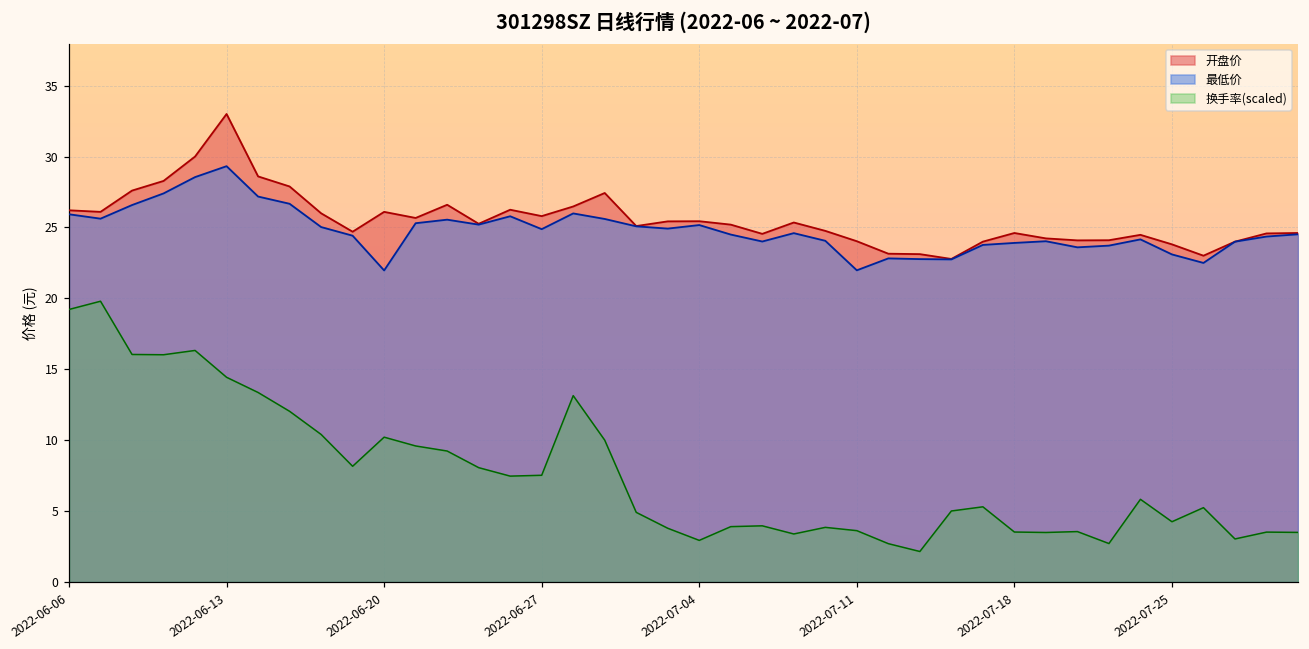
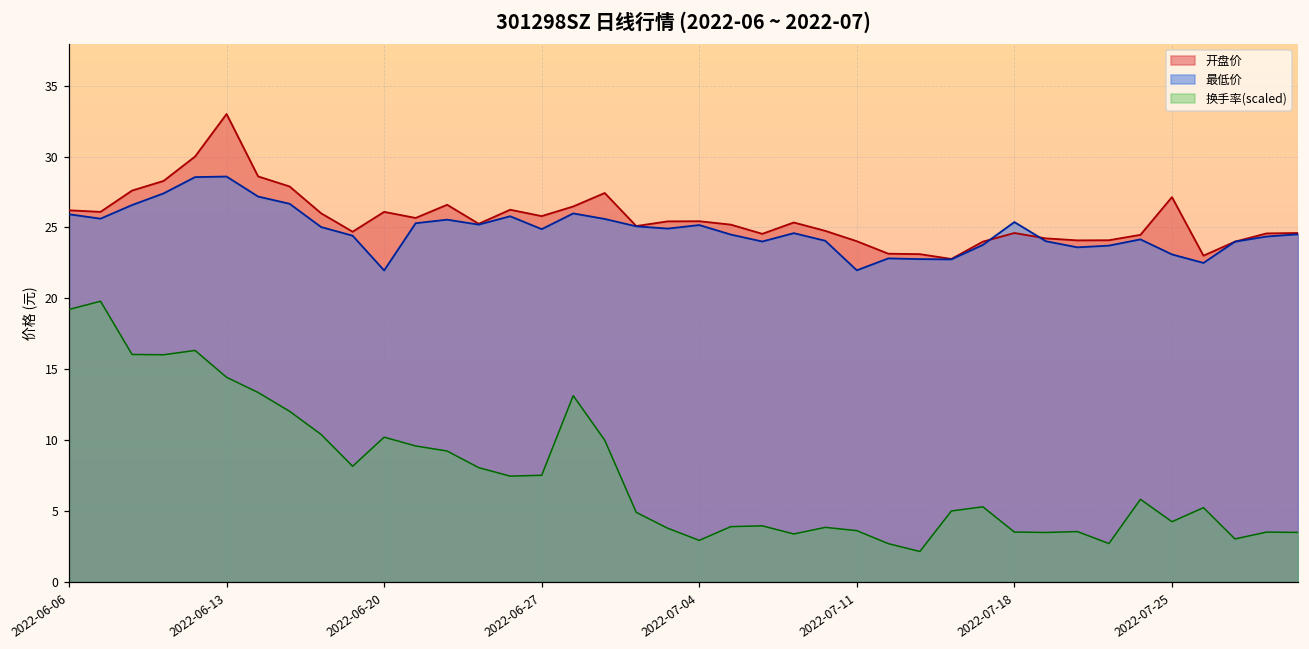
最低价, 2022-06-13: 29.3 -> 28.6
最低价, 2022-07-18: 23.9 -> 25.4
开盘价, 2022-07-25: 23.8 -> 27.1
